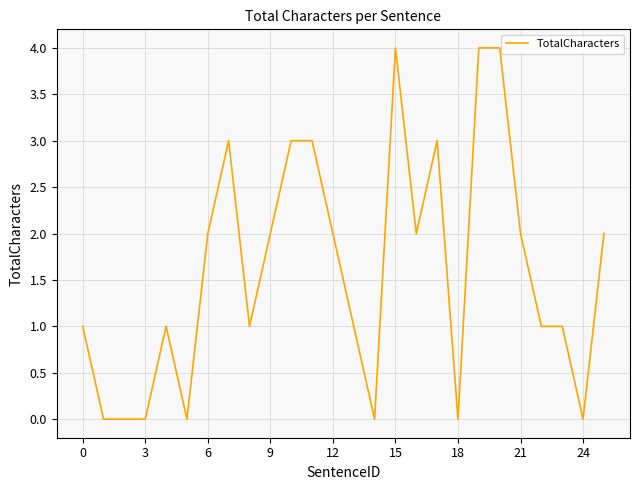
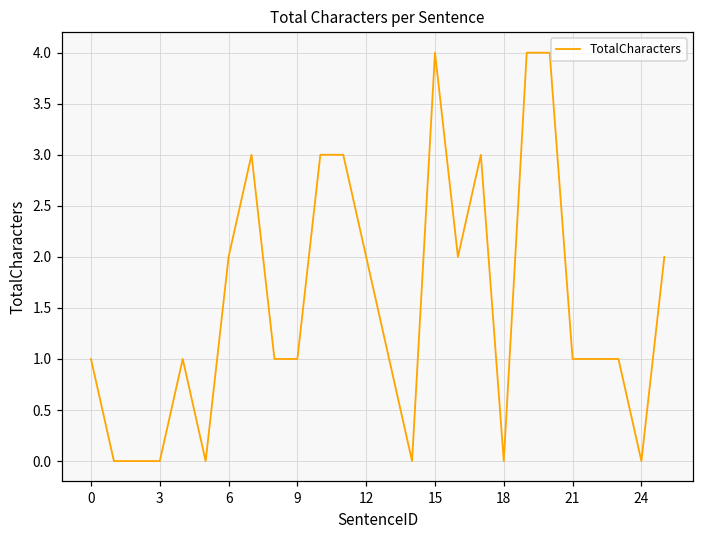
9: 2 -> 1
21: 2 -> 1
